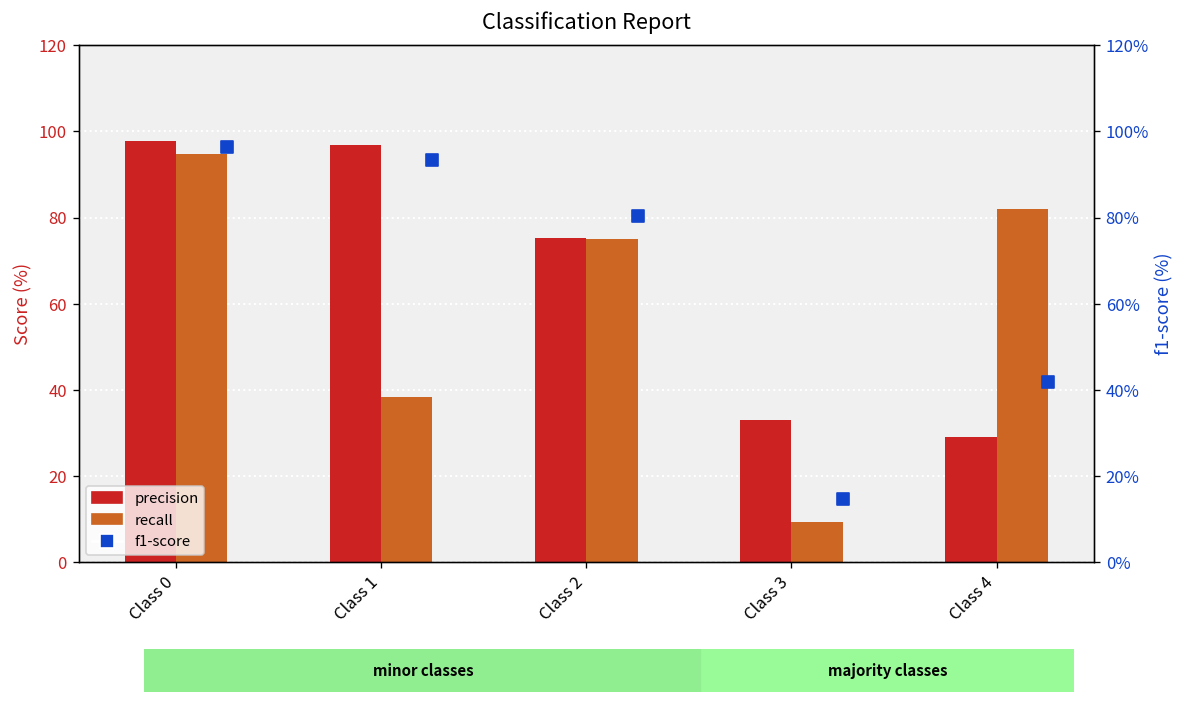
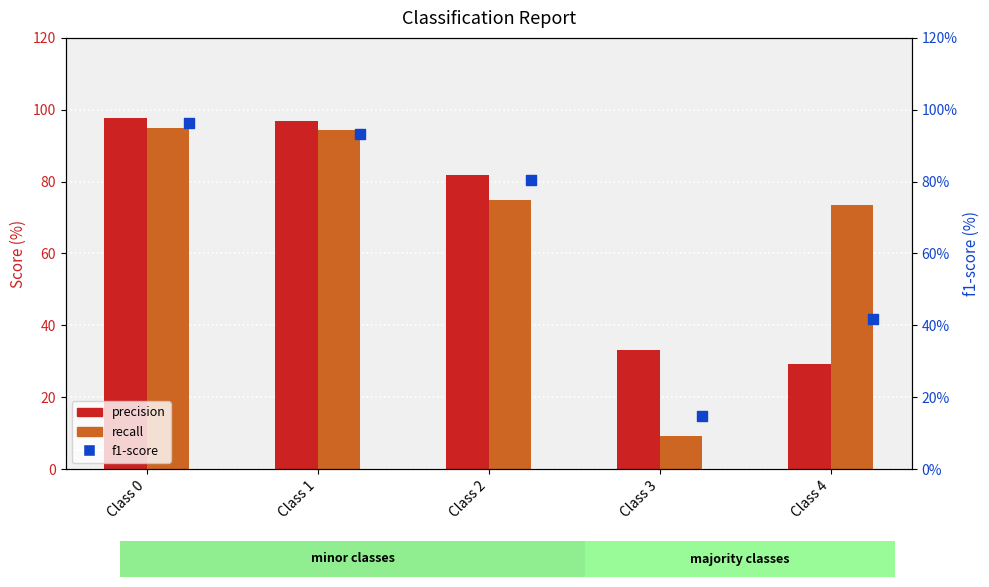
recall, Class 1: 38 -> 94
precision, Class 2: 75 -> 82
recall, Class 4: 82 -> 74
